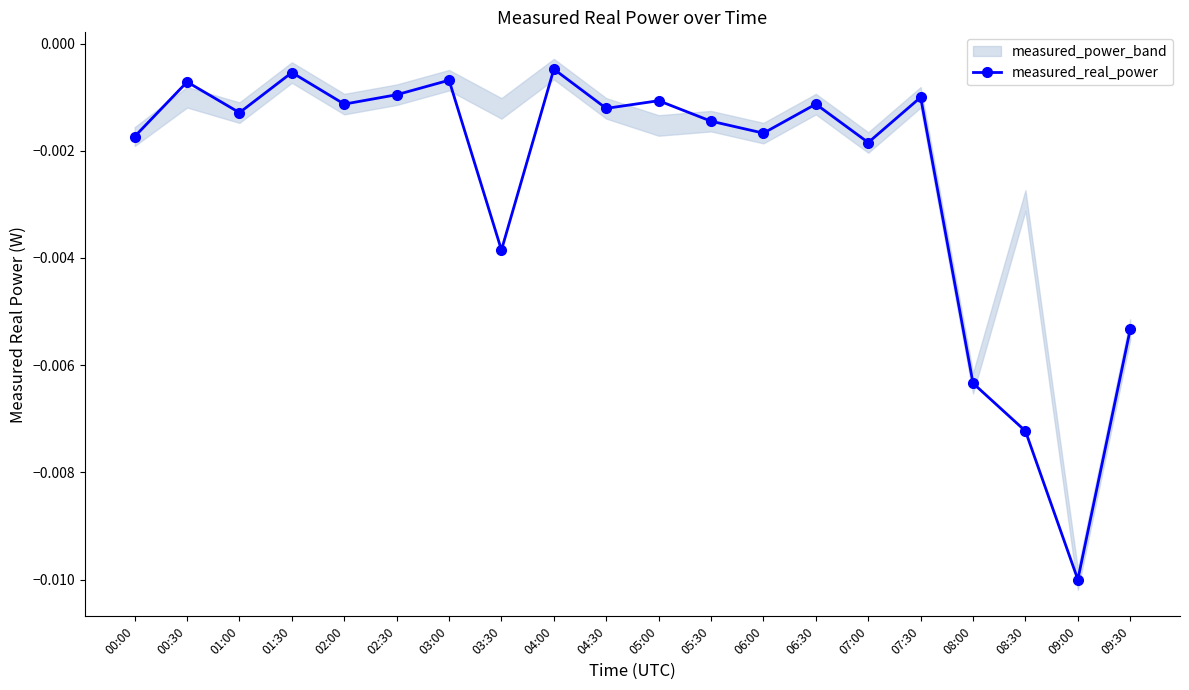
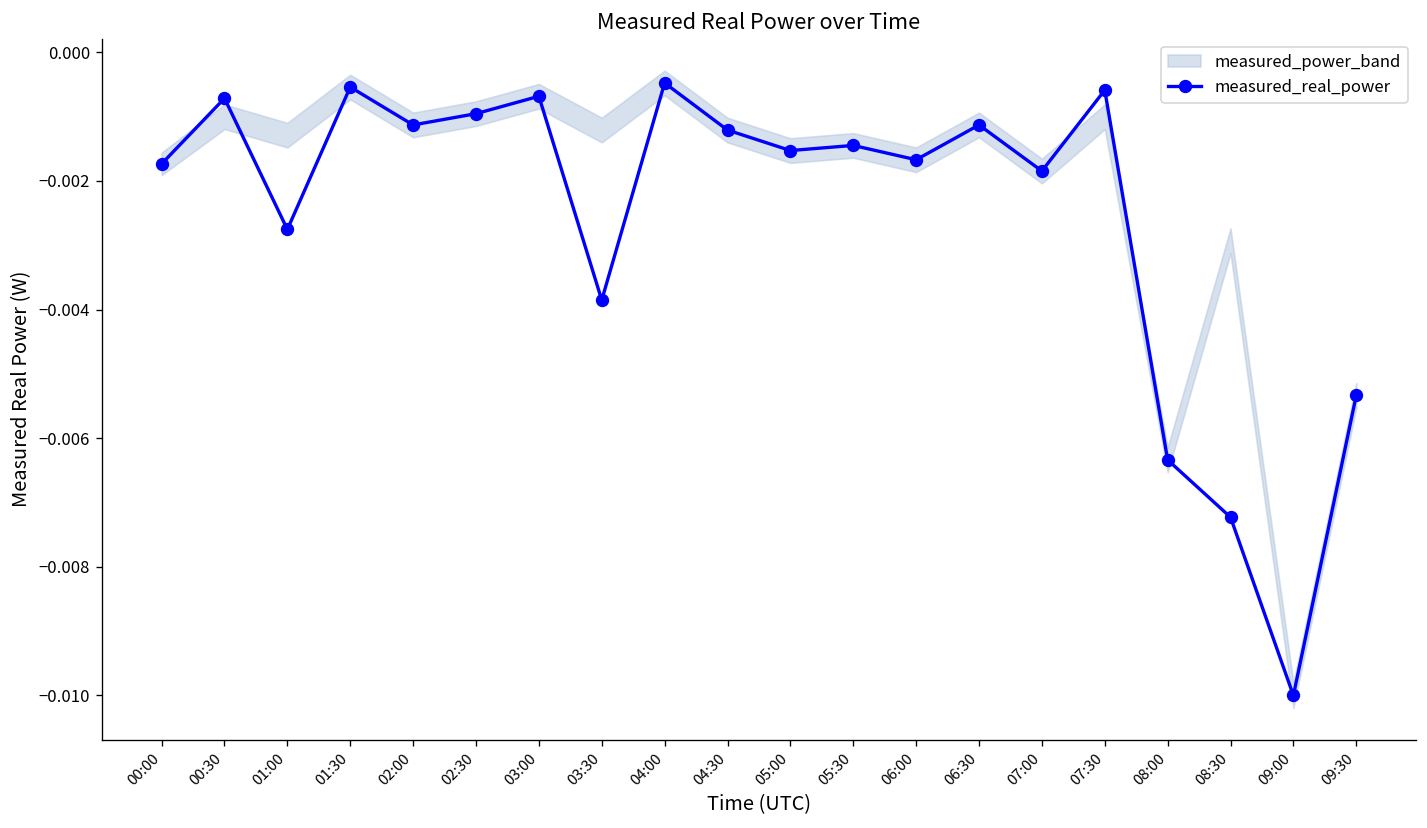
measured_real_power, 01:00: -0.0013 -> -0.0028
measured_real_power, 05:00: -0.0011 -> -0.0015
measured_real_power, 07:30: -0.0010 -> -0.0006
